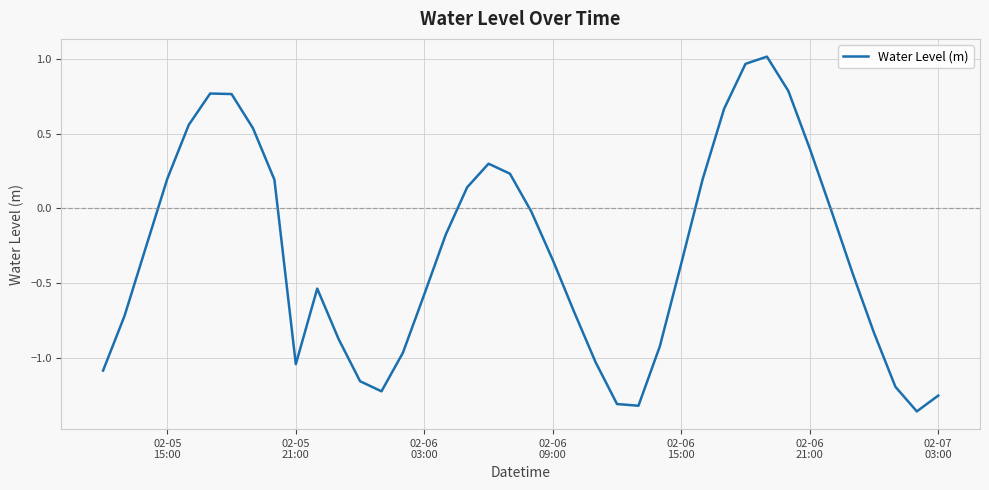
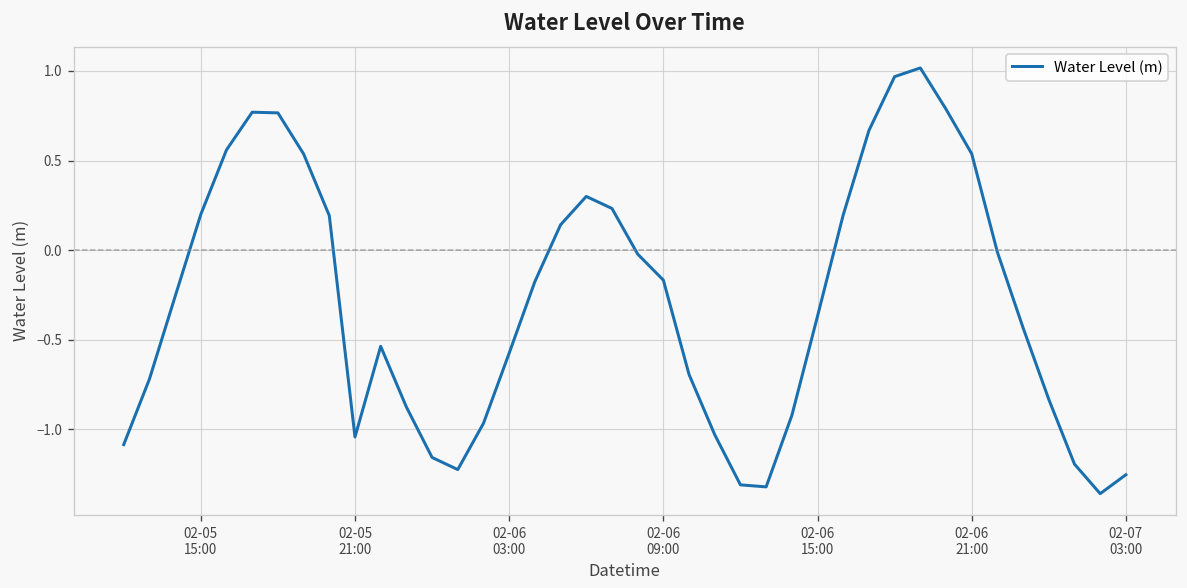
02-06 09:00: -0.35 -> -0.17
02-06 21:00: 0.40 -> 0.54
